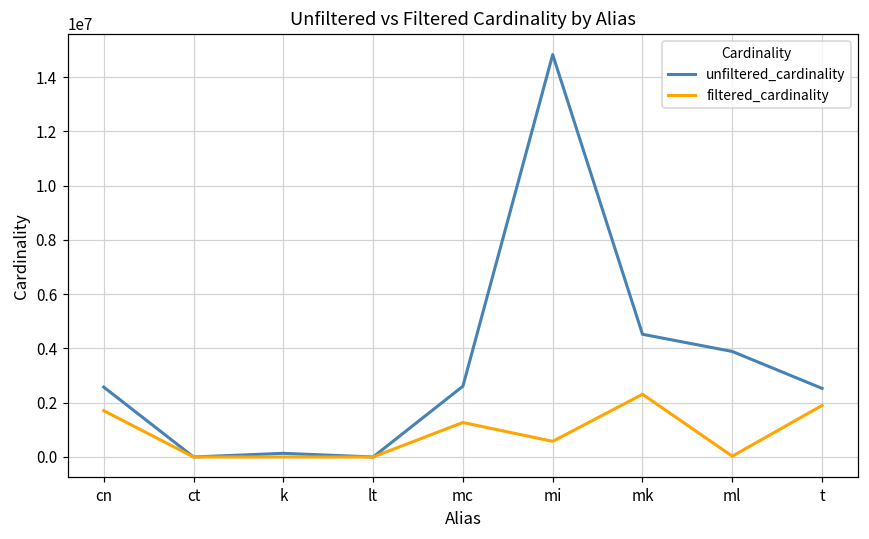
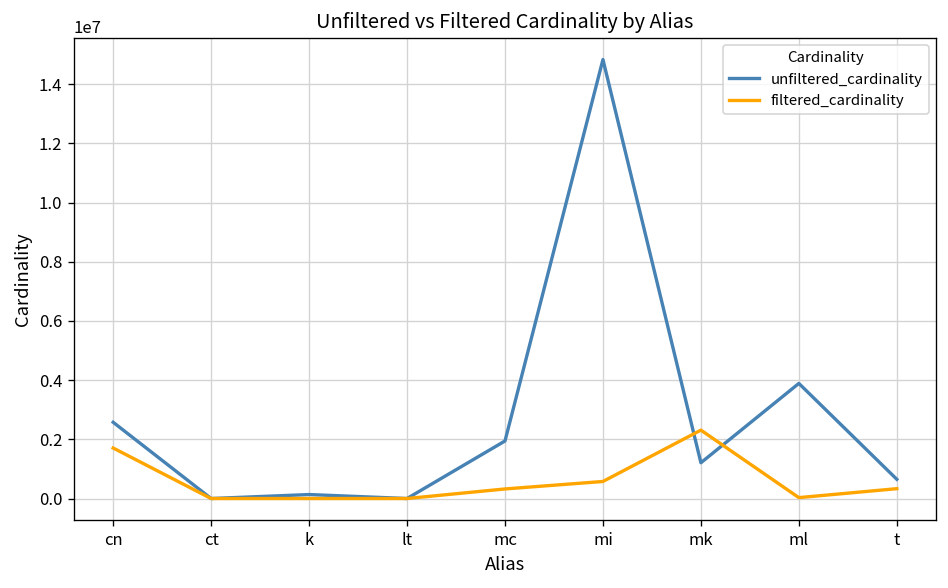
unfiltered_cardinality, mc: 2600000 -> 1900000
filtered_cardinality, mc: 1300000 -> 300000
unfiltered_cardinality, mk: 4500000 -> 1200000
unfiltered_cardinality, t: 2500000 -> 600000
filtered_cardinality, t: 1900000 -> 300000
